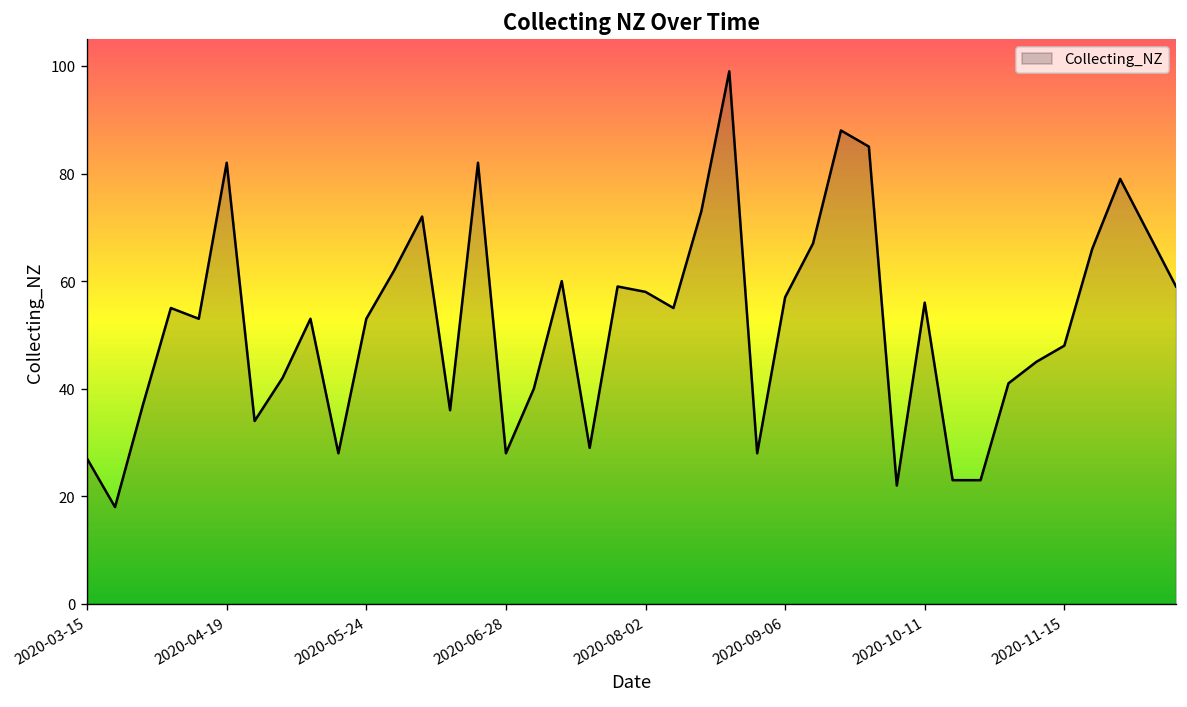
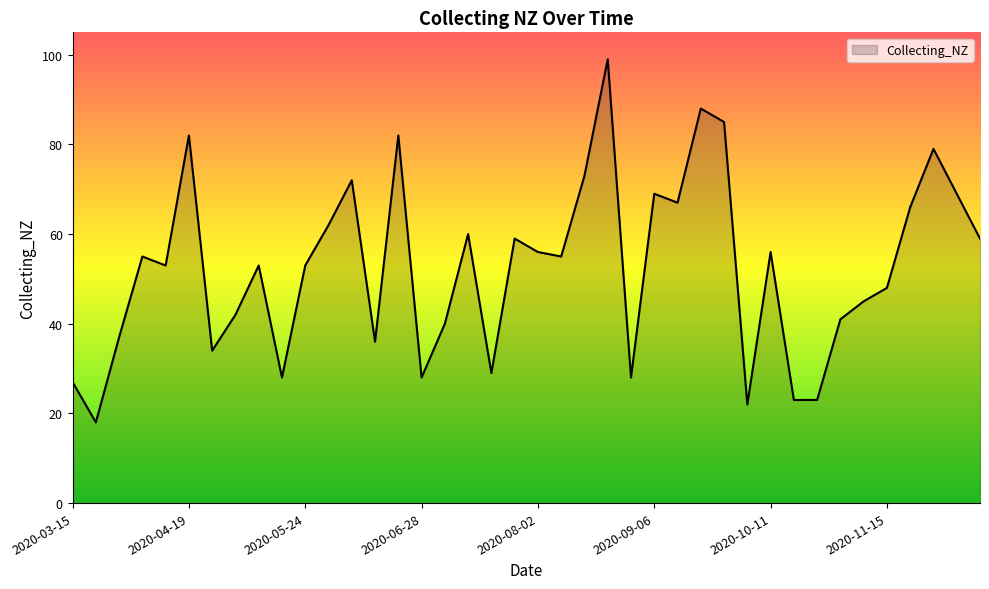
2020-08-02: 58 -> 56
2020-09-06: 57 -> 69
